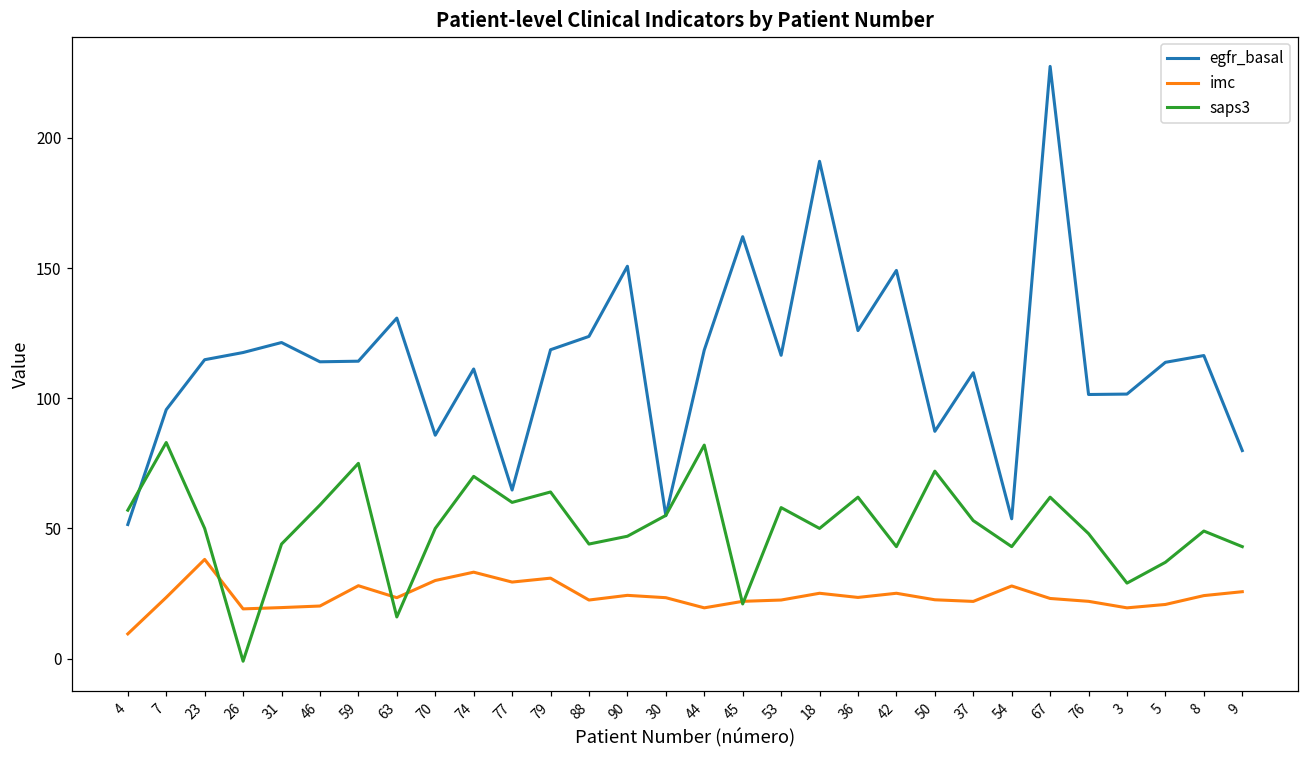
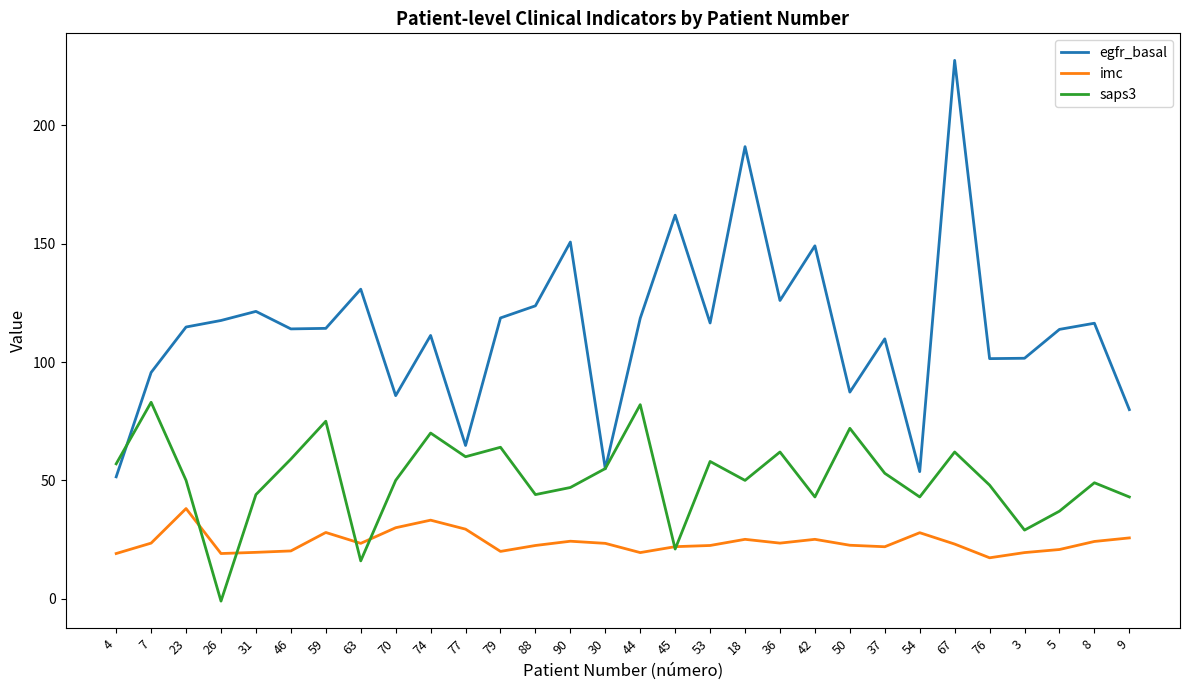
imc, 4: 10 -> 19
imc, 79: 31 -> 20
imc, 76: 22 -> 17
